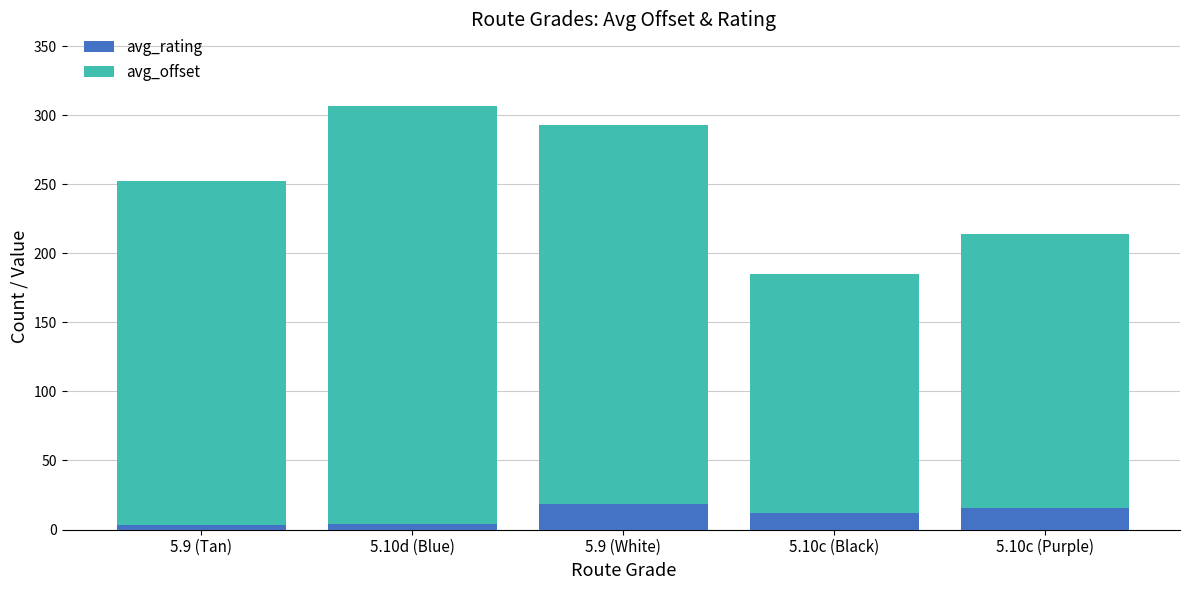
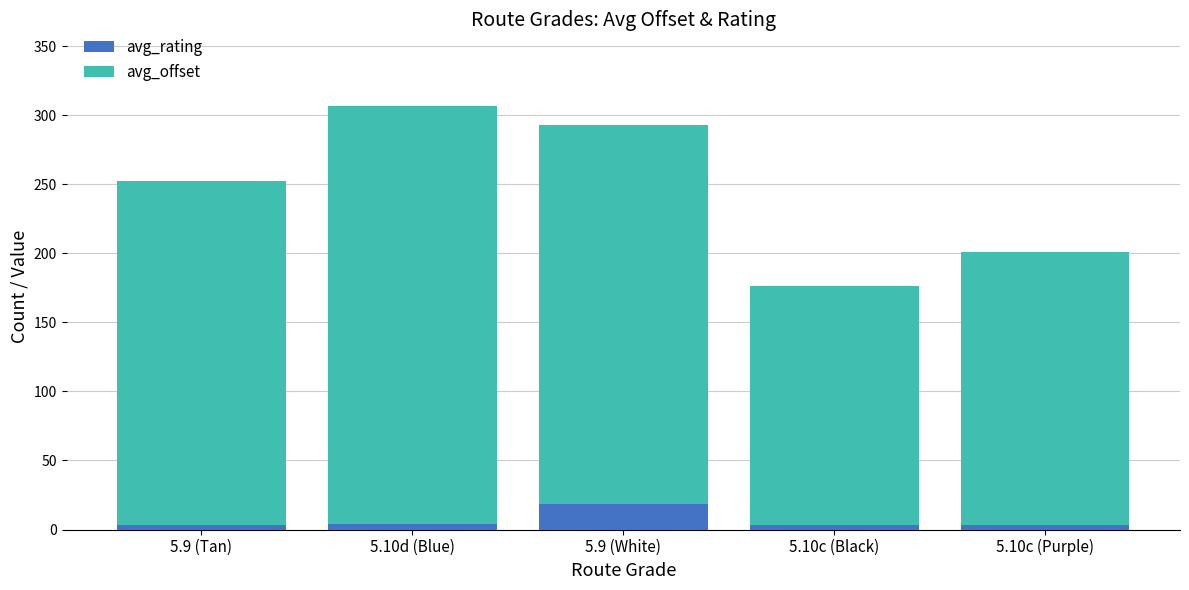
avg_rating, 5.10c (Black): 12 -> 3
avg_rating, 5.10c (Purple): 16 -> 3
